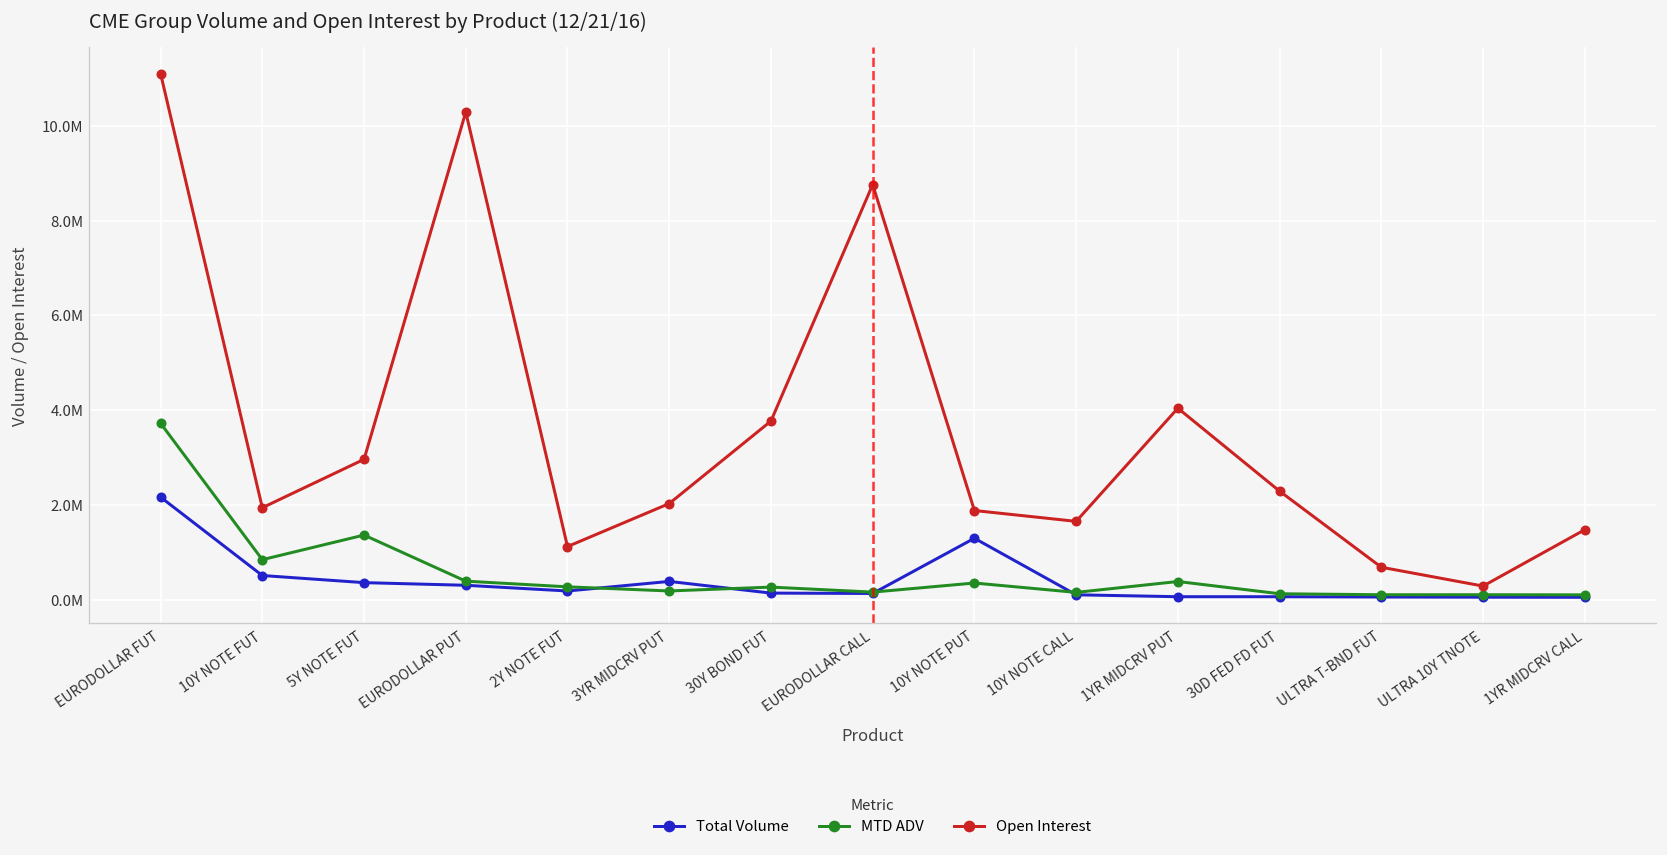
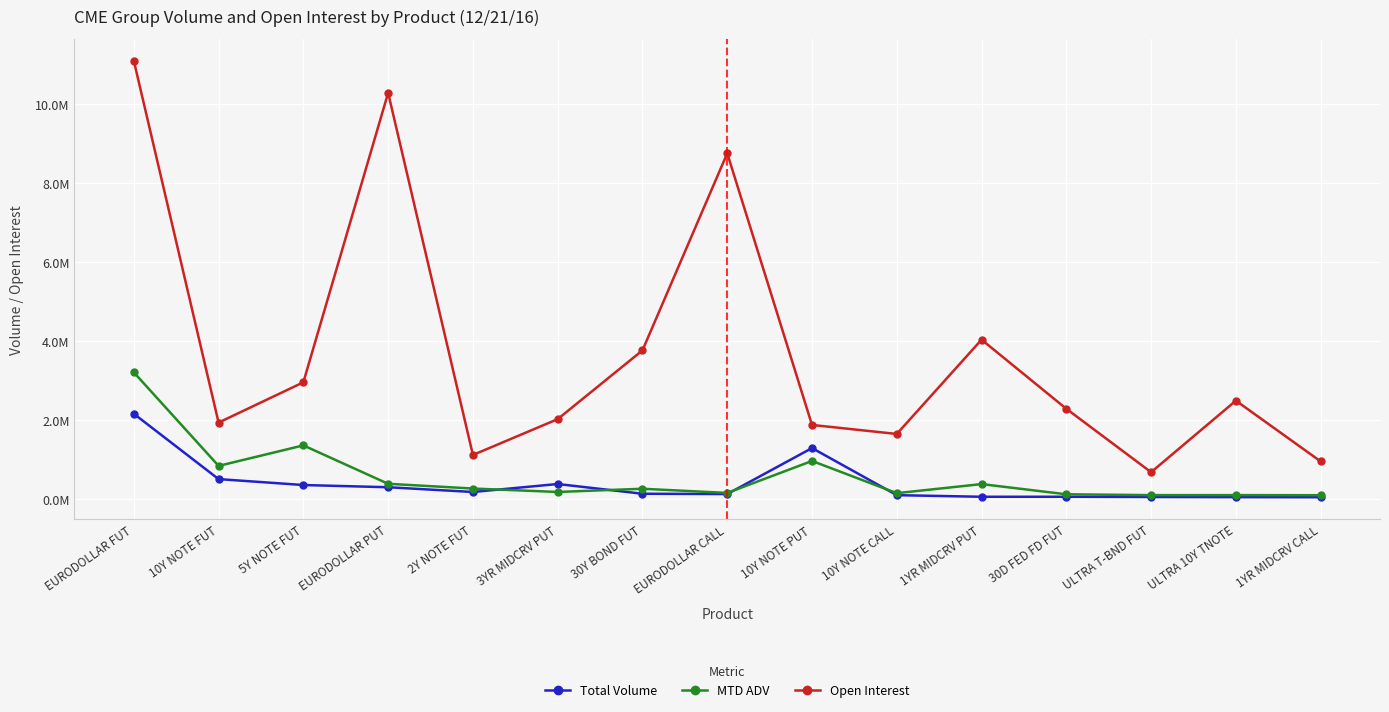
MTD ADV, EURODOLLAR FUT: 3700000 -> 3200000
MTD ADV, 10Y NOTE PUT: 400000 -> 1000000
Open Interest, ULTRA 10Y TNOTE: 300000 -> 2500000
Open Interest, 1YR MIDCRV CALL: 1500000 -> 1000000
